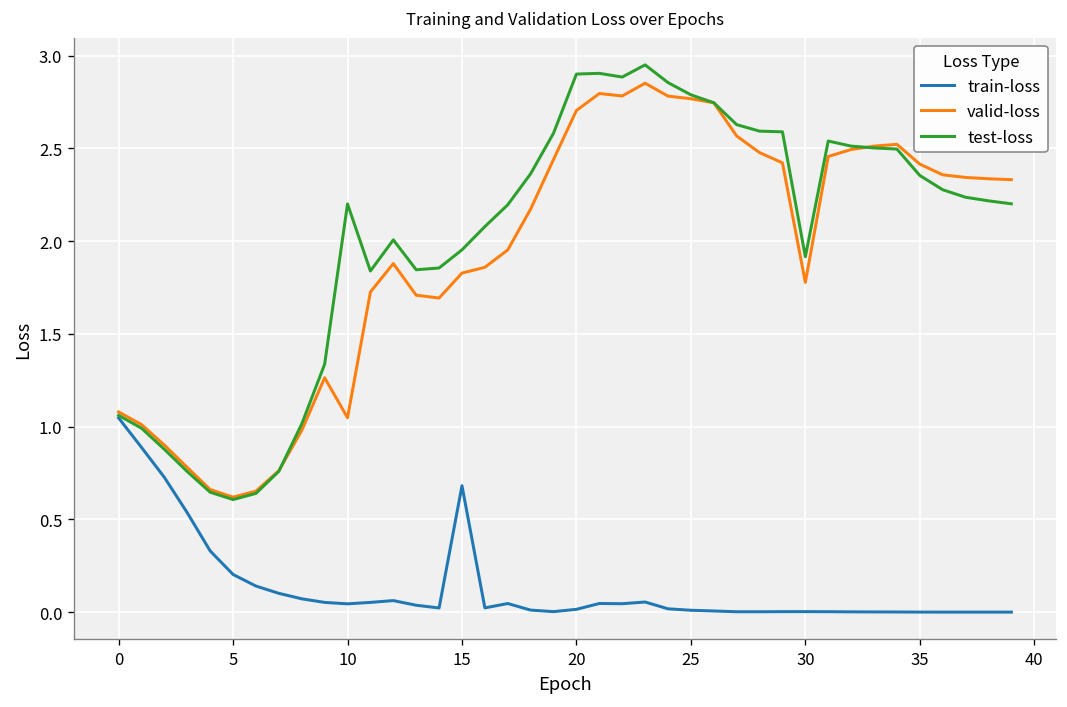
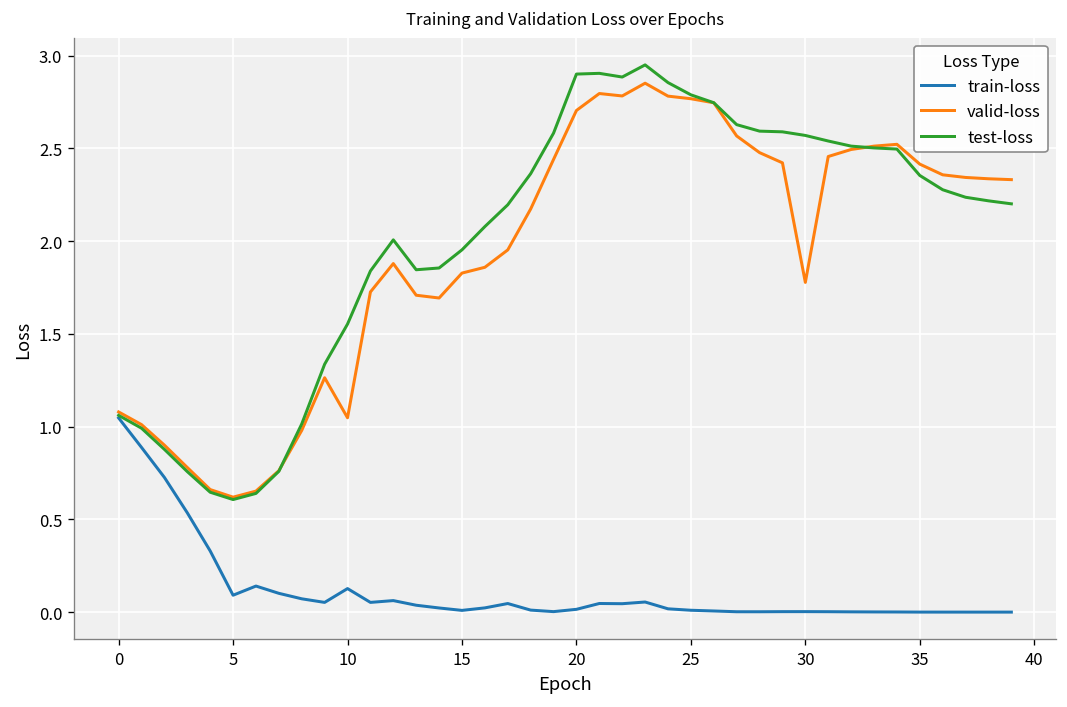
train-loss, 5: 0.20 -> 0.09
train-loss, 10: 0.04 -> 0.13
test-loss, 10: 2.20 -> 1.55
train-loss, 15: 0.68 -> 0.01
test-loss, 30: 1.92 -> 2.57
